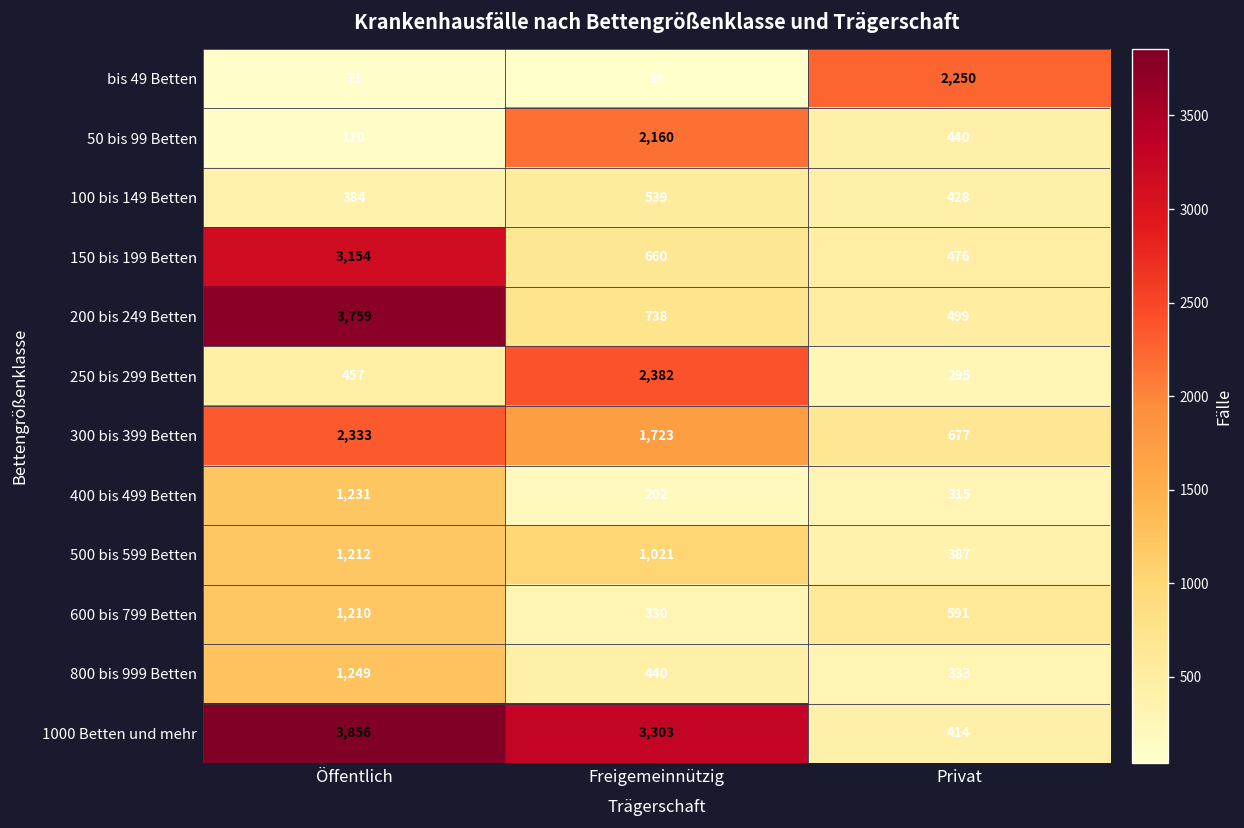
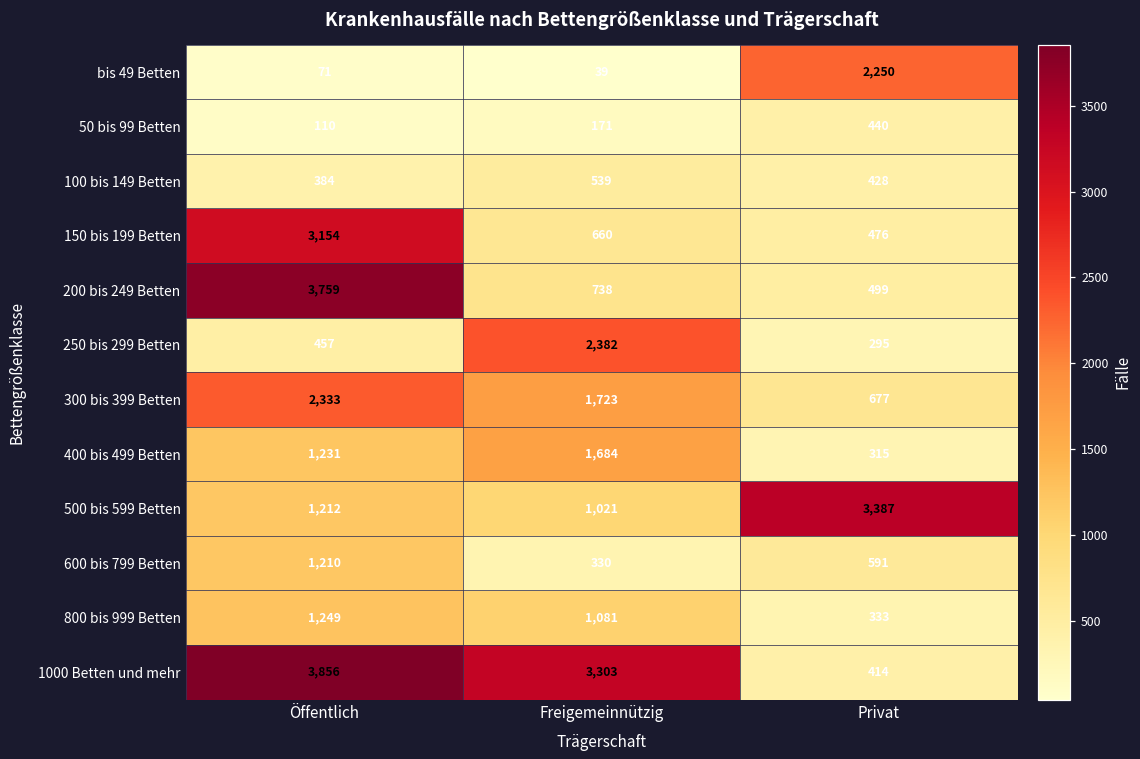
50 bis 99 Betten, Freigemeinnützig: 2,160 -> 171
400 bis 499 Betten, Freigemeinnützig: 202 -> 1,684
500 bis 599 Betten, Privat: 387 -> 3,387
800 bis 999 Betten, Freigemeinnützig: 440 -> 1,081
